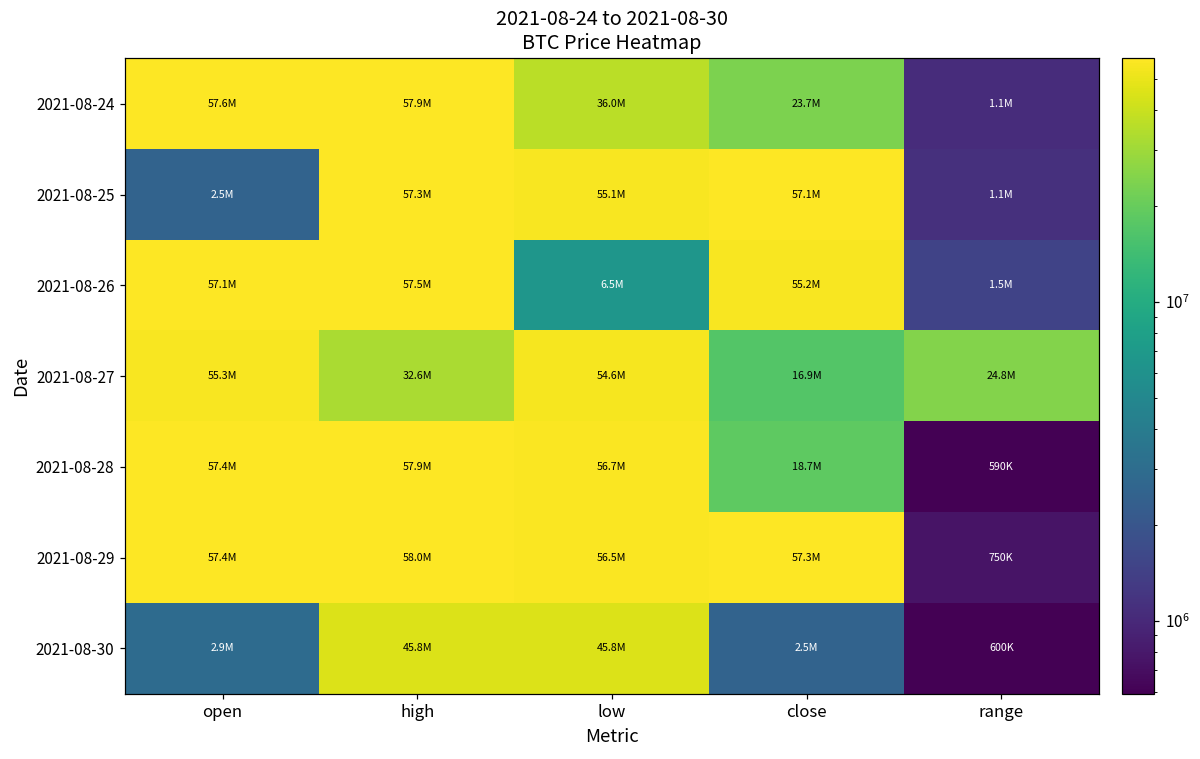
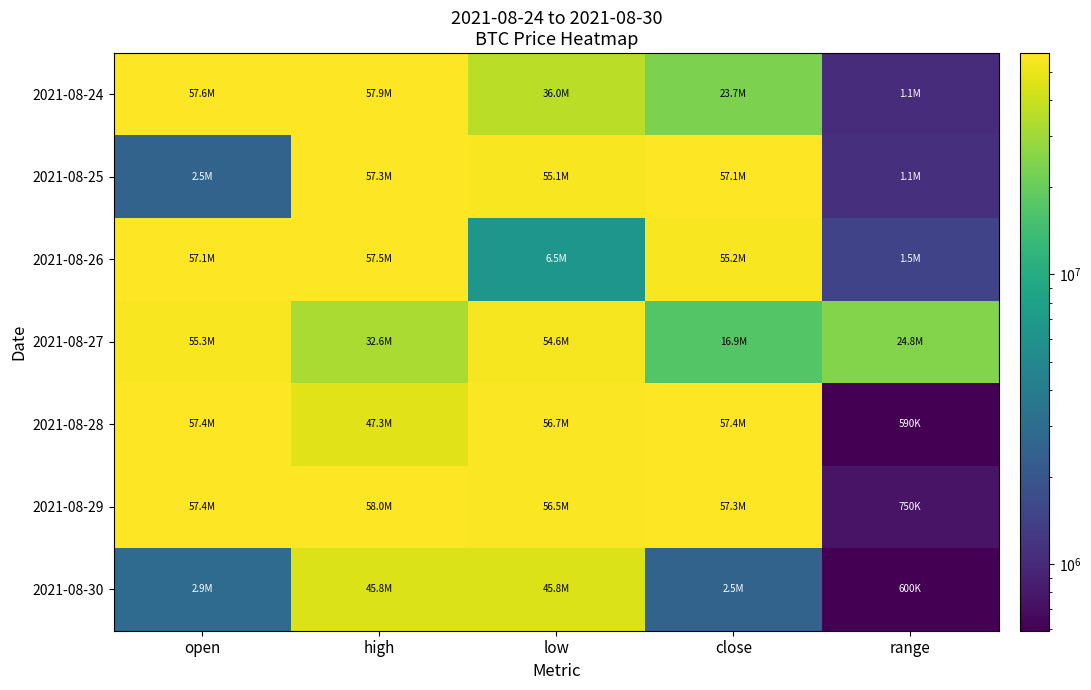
2021-08-28, high: 57.9M -> 47.3M
2021-08-28, close: 18.7M -> 57.4M
